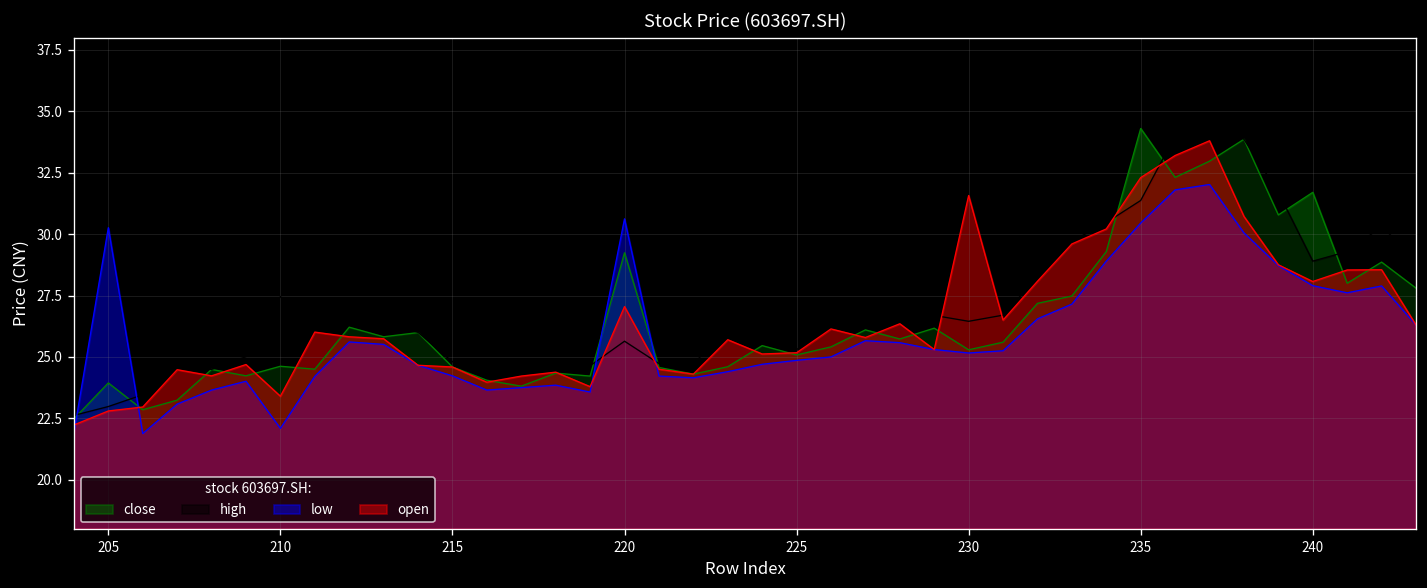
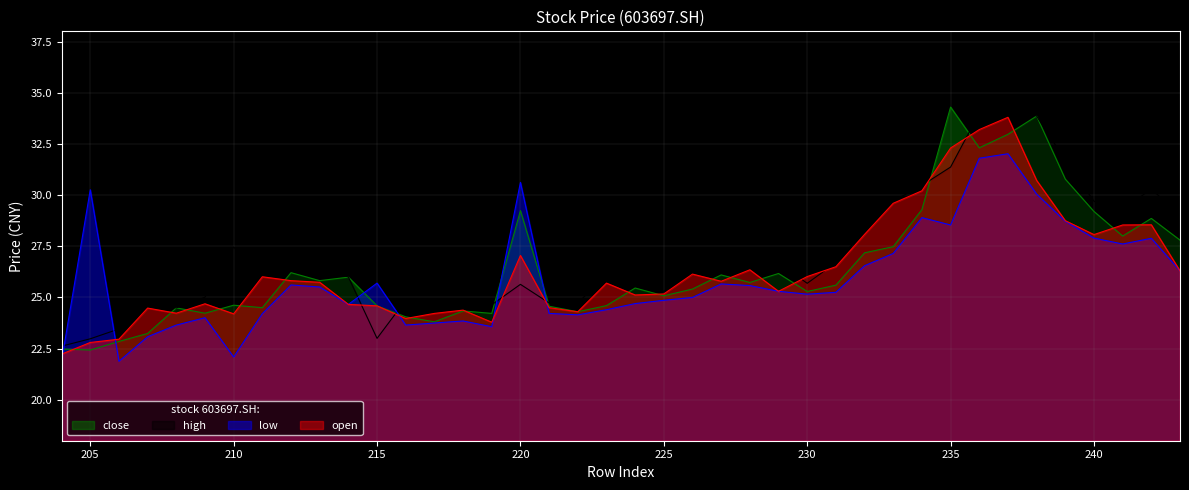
close, 205: 23.9 -> 22.4
open, 210: 23.4 -> 24.2
high, 215: 24.8 -> 23.0
low, 215: 24.2 -> 25.7
high, 230: 26.5 -> 25.7
open, 230: 31.6 -> 26.0
low, 235: 30.5 -> 28.5
close, 240: 31.7 -> 29.2
high, 240: 28.9 -> 29.7
